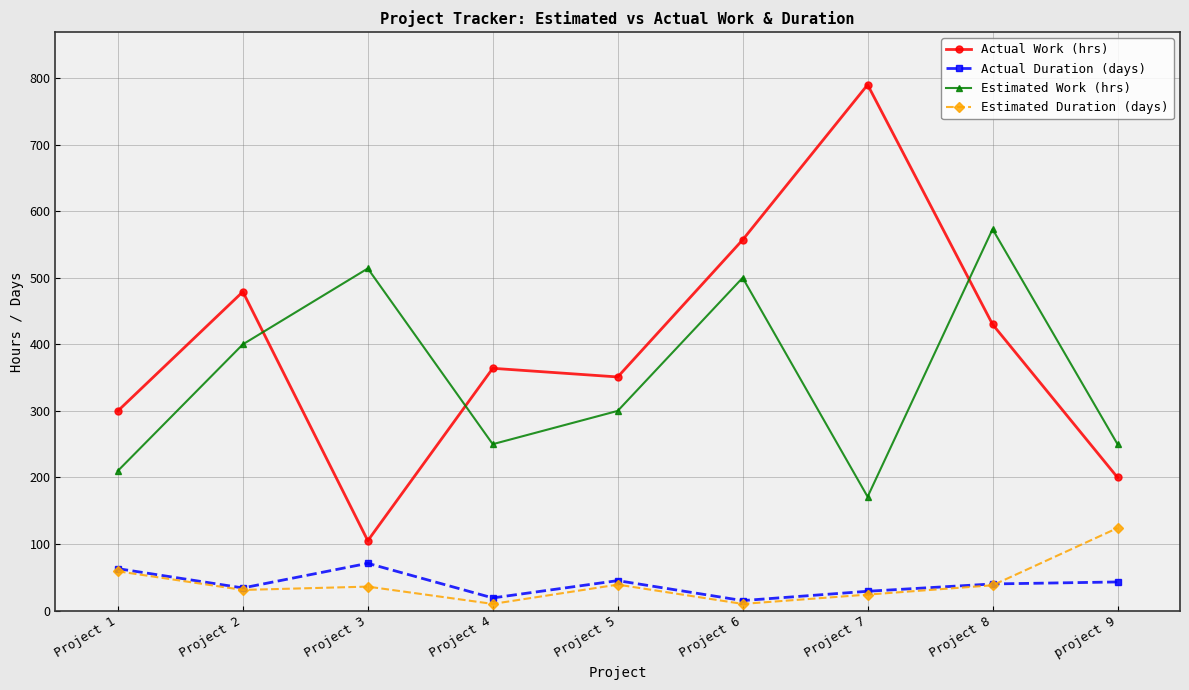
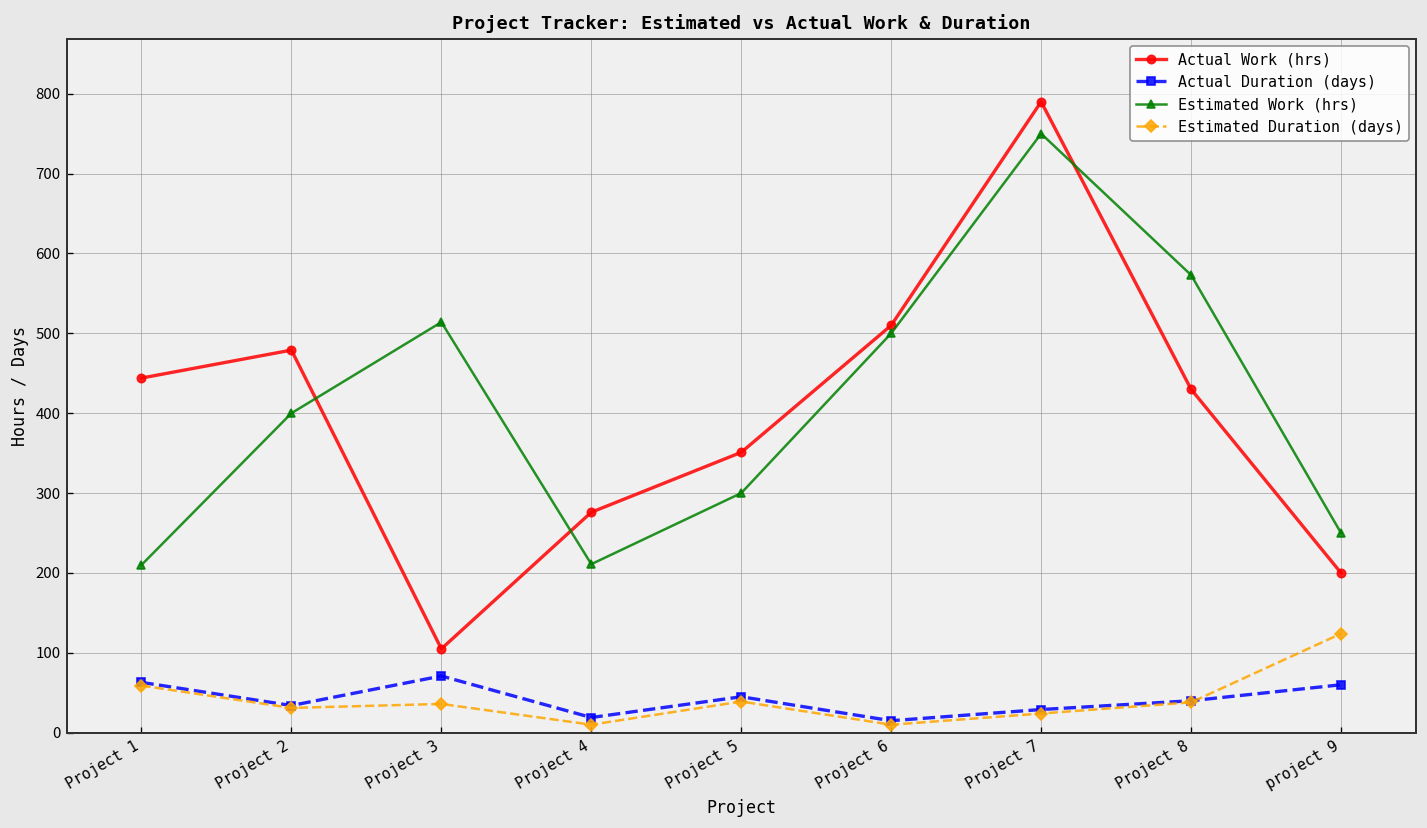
Actual Work (hrs), Project 1: 300 -> 440
Actual Work (hrs), Project 4: 360 -> 280
Estimated Work (hrs), Project 4: 250 -> 210
Actual Work (hrs), Project 6: 560 -> 510
Estimated Work (hrs), Project 7: 170 -> 750
Actual Duration (days), project 9: 40 -> 60
